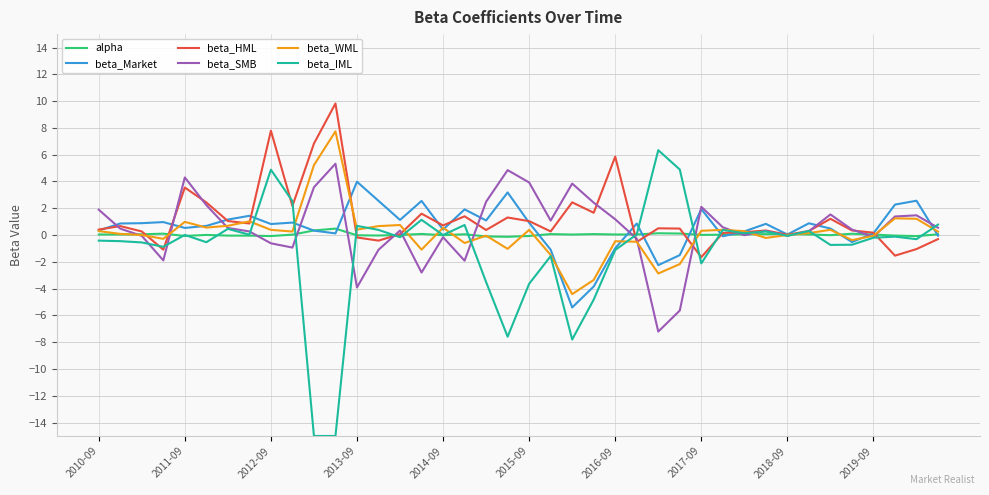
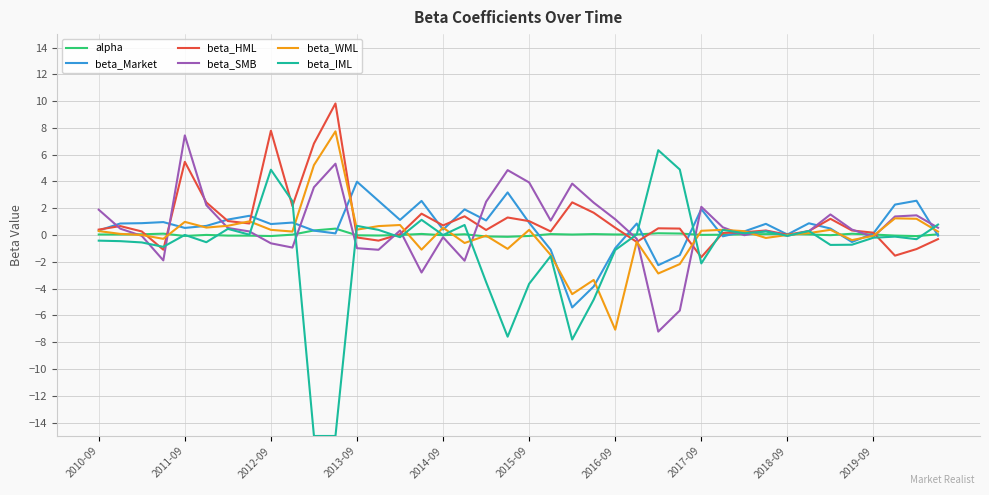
beta_HML, 2011-09: 3.5 -> 5.5
beta_SMB, 2011-09: 4.3 -> 7.4
beta_SMB, 2013-09: -3.9 -> -1.0
beta_HML, 2016-09: 5.9 -> 0.5
beta_WML, 2016-09: -0.5 -> -7.1
